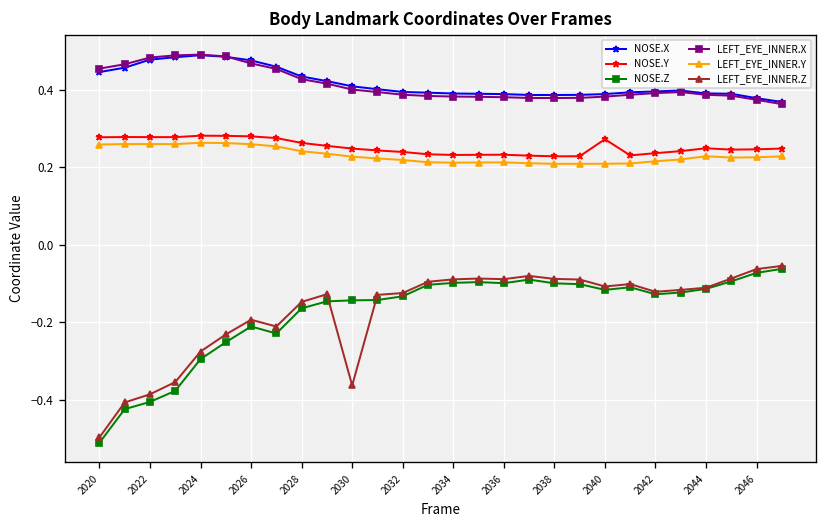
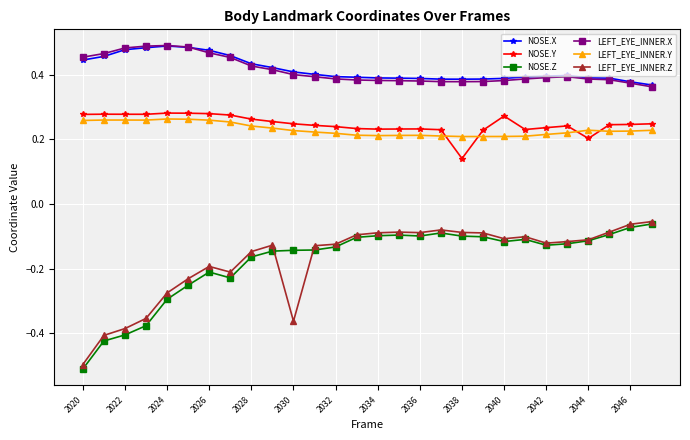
NOSE.Y, 2038: 0.23 -> 0.14
NOSE.Y, 2044: 0.25 -> 0.20
